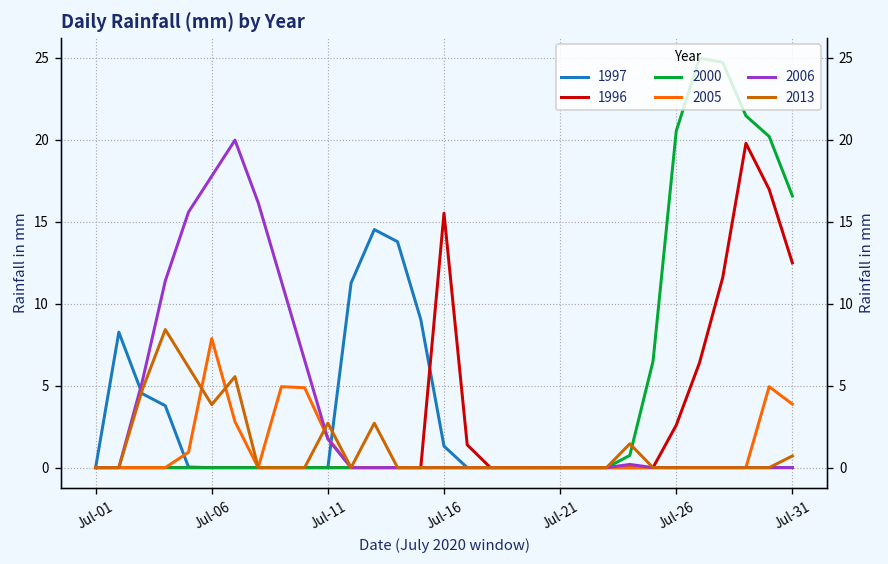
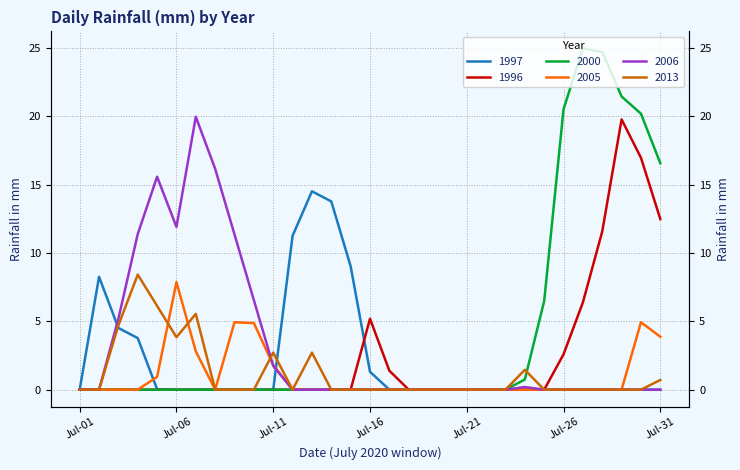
2006, Jul-06: 17.8 -> 11.9
1996, Jul-16: 15.5 -> 5.2
